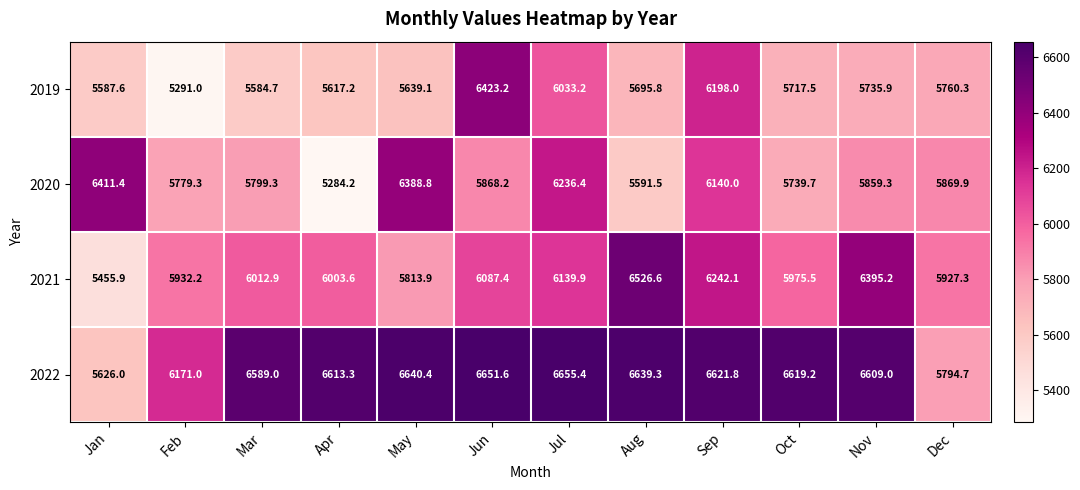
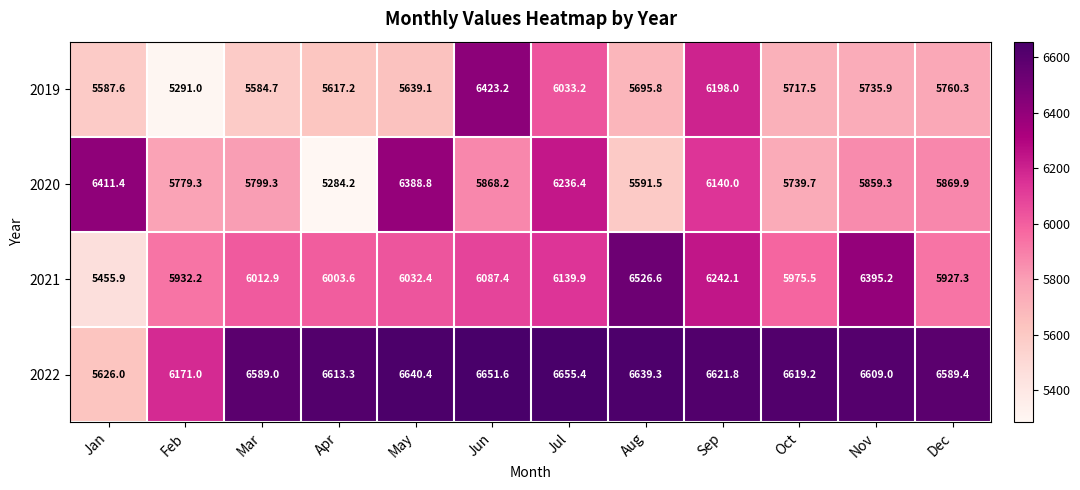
2021, May: 5813.9 -> 6032.4
2022, Dec: 5794.7 -> 6589.4
